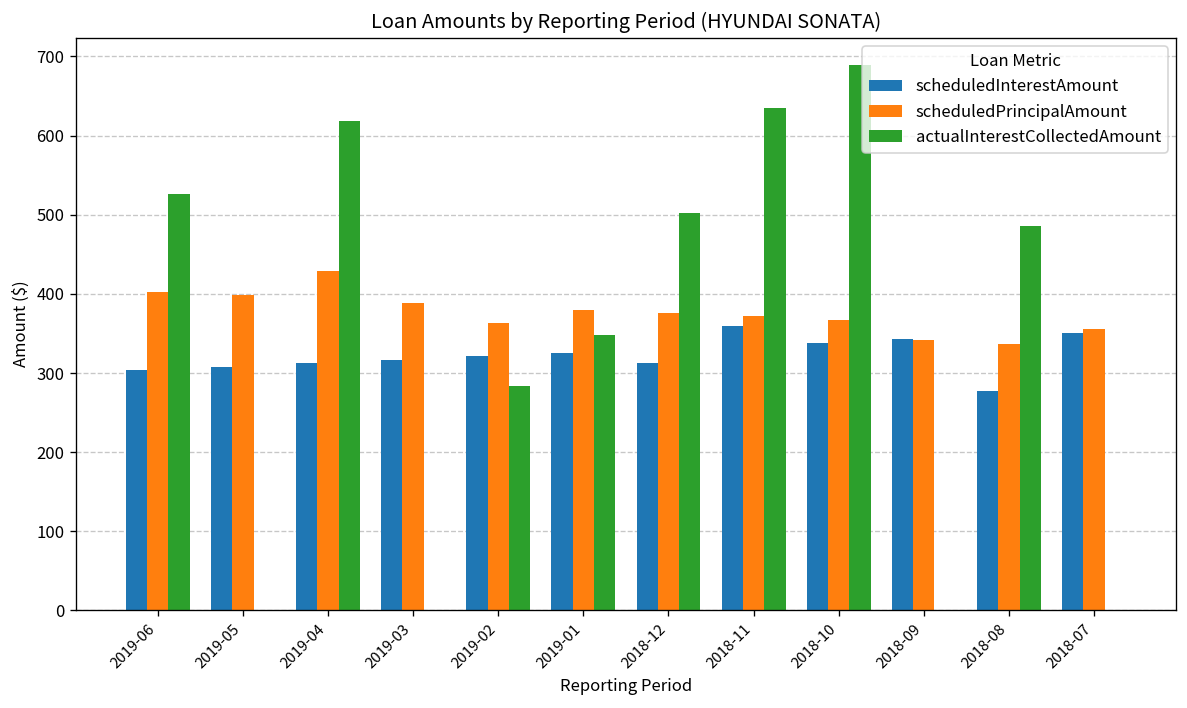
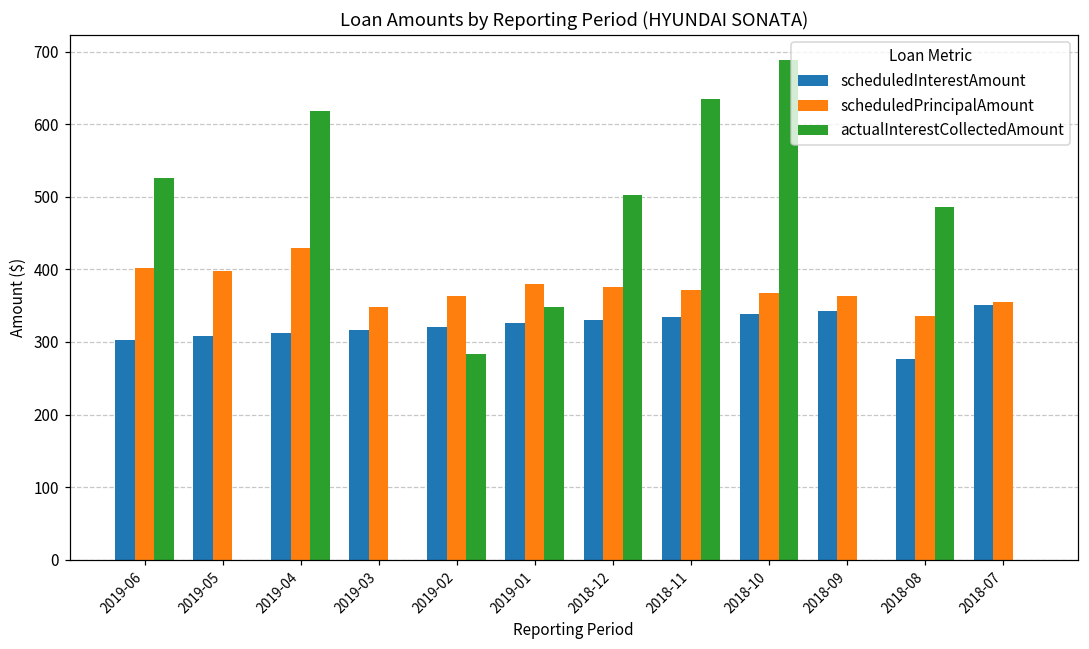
scheduledPrincipalAmount, 2019-03: 390 -> 350
scheduledInterestAmount, 2018-12: 310 -> 330
scheduledInterestAmount, 2018-11: 360 -> 330
scheduledPrincipalAmount, 2018-09: 340 -> 360
